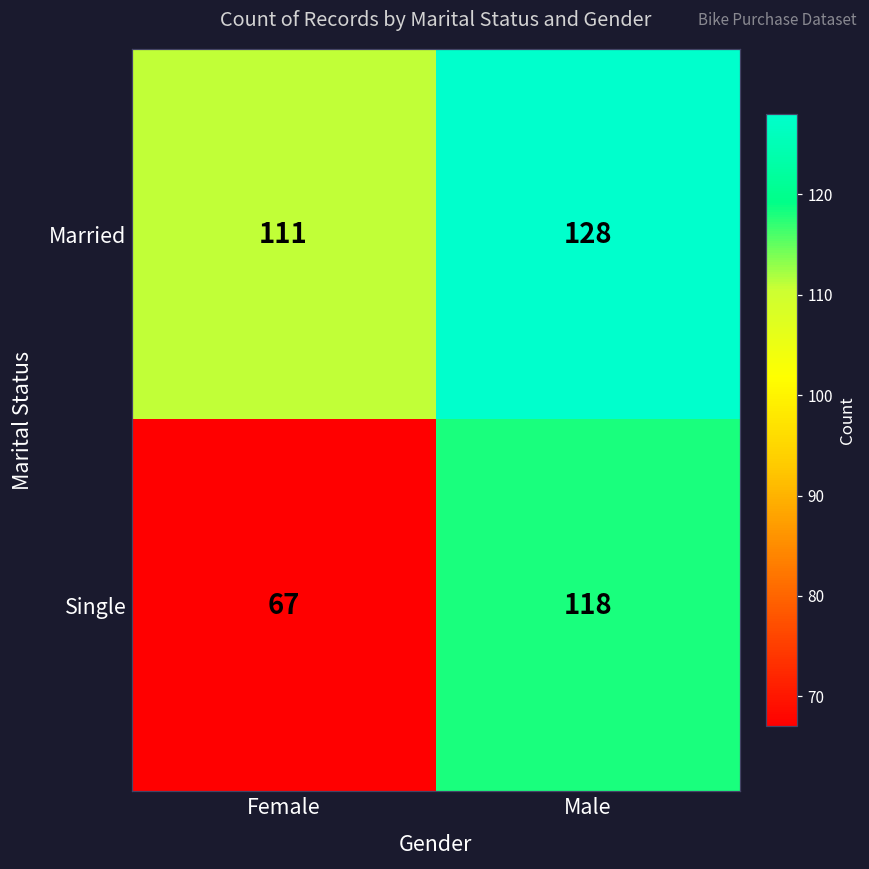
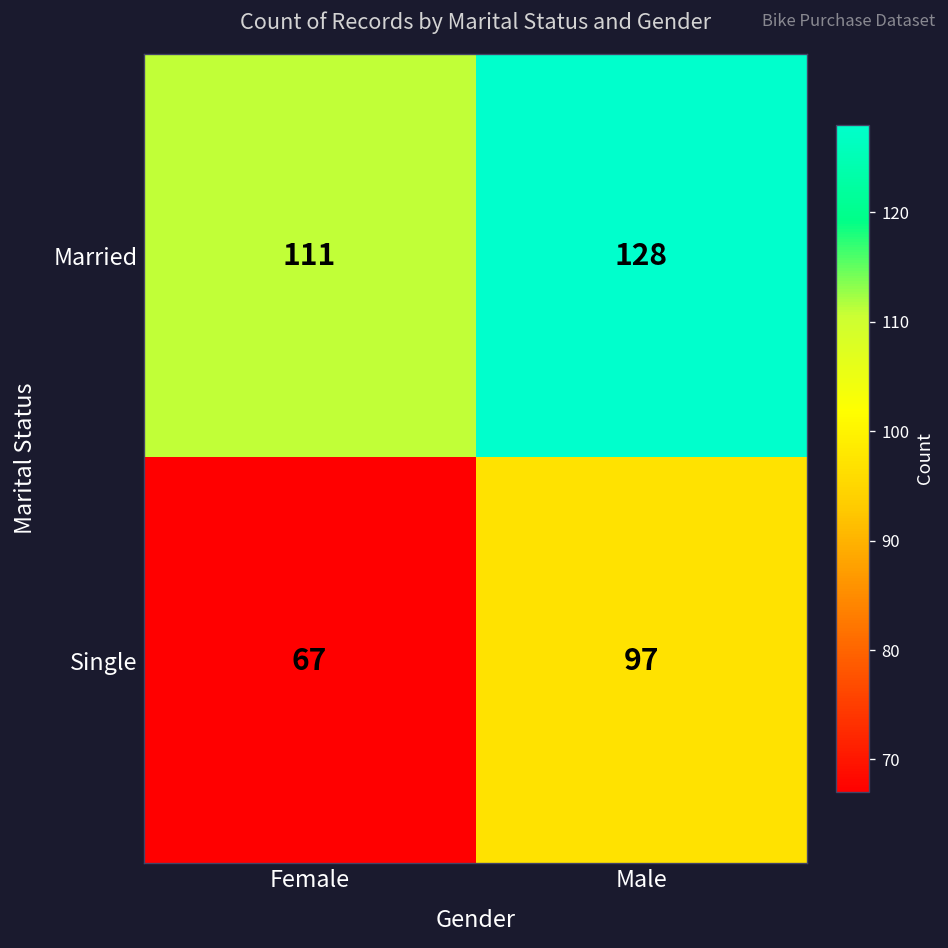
Single, Male: 118 -> 97
